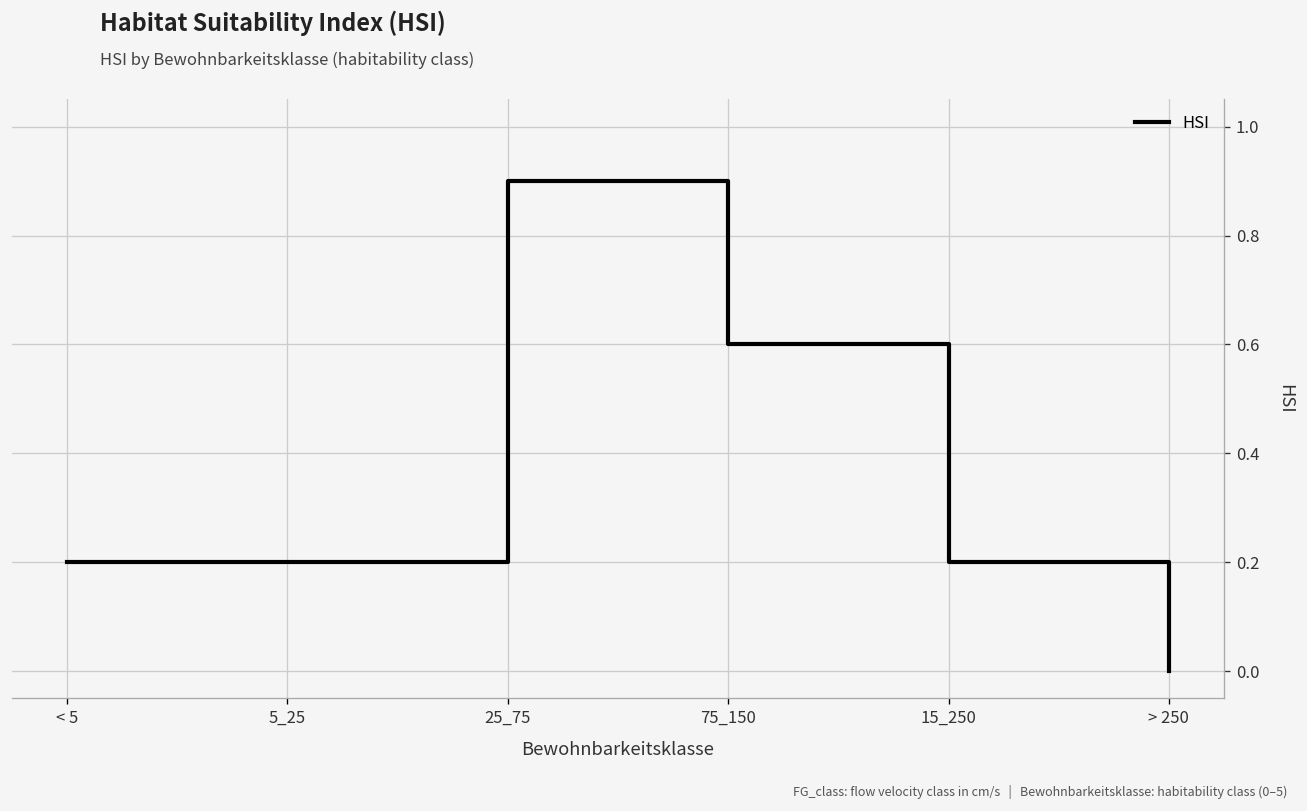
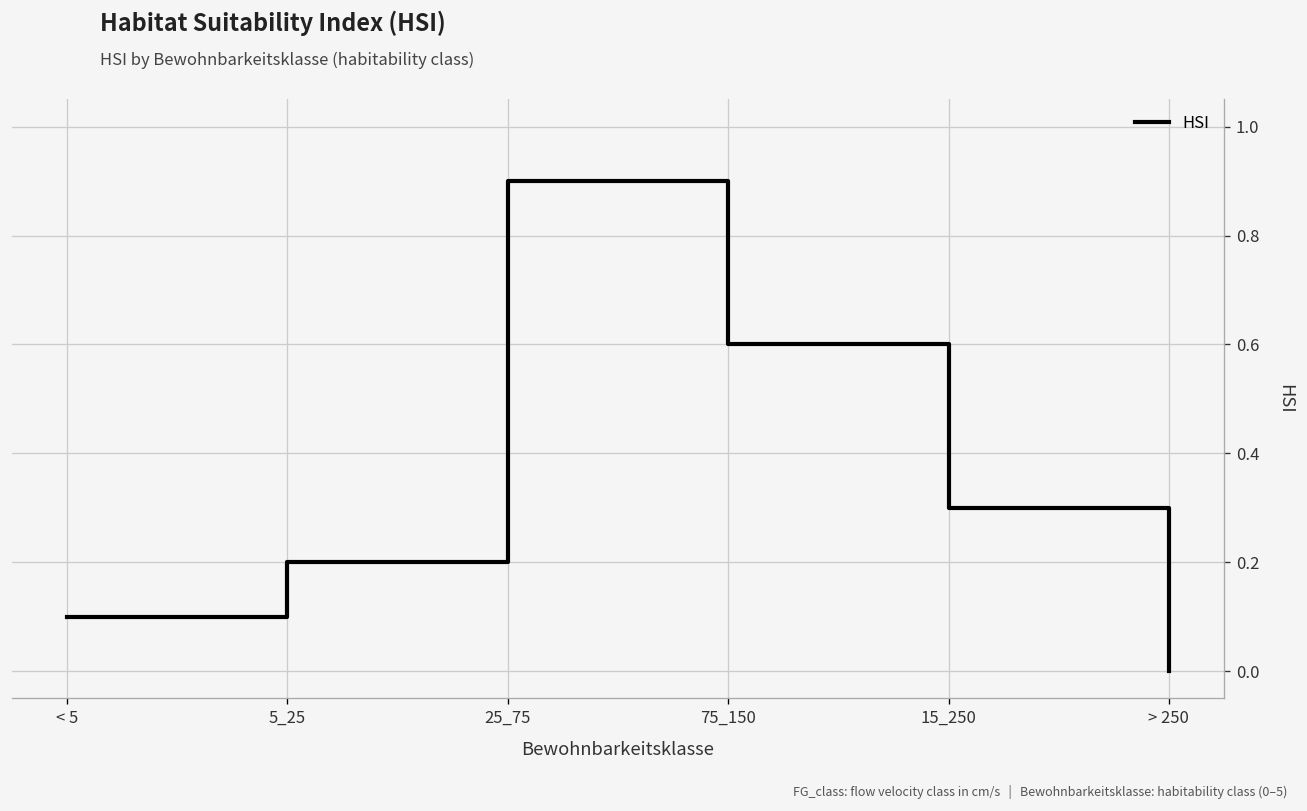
< 5: 0.2 -> 0.1
15_250: 0.2 -> 0.3
